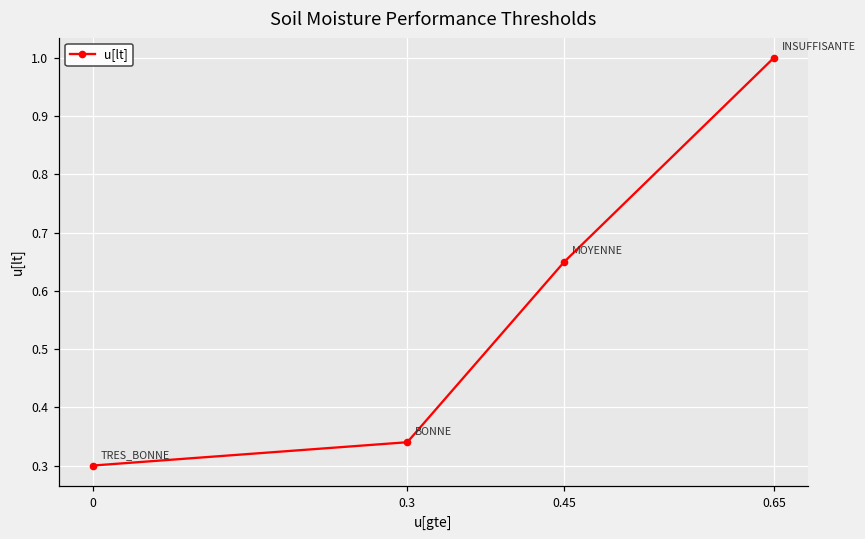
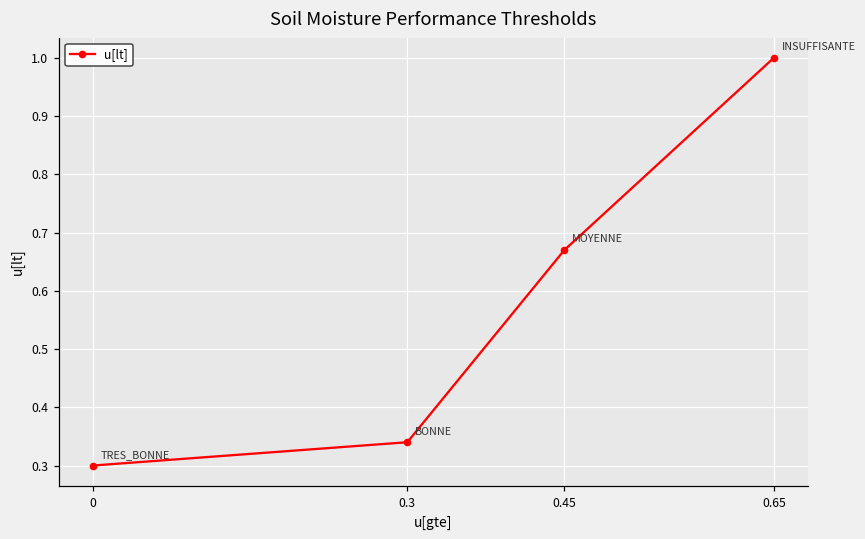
0.45: 0.65 -> 0.67
